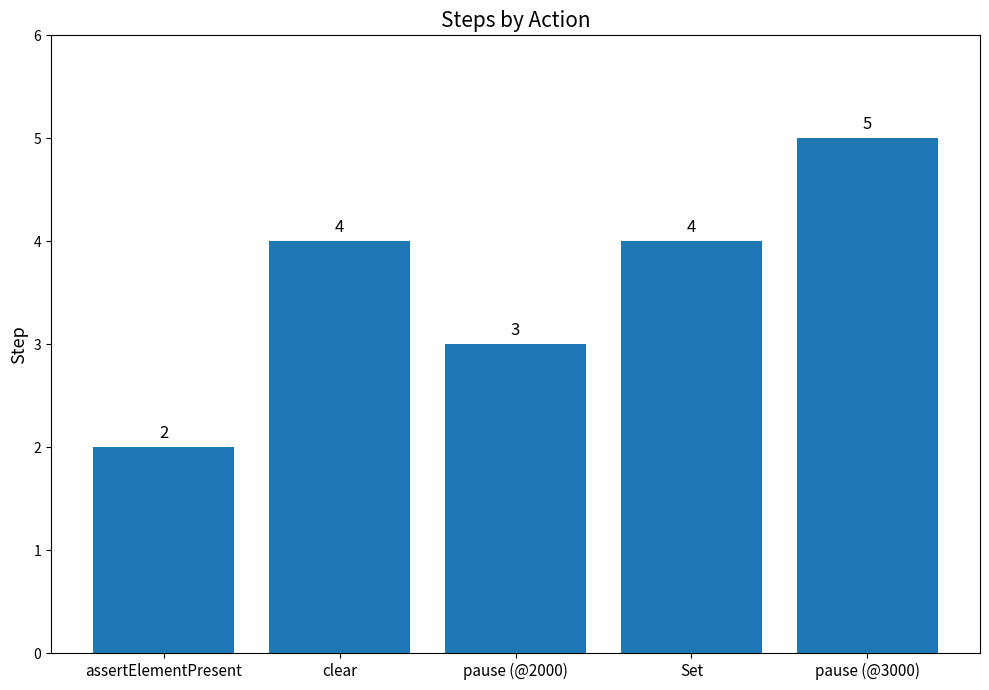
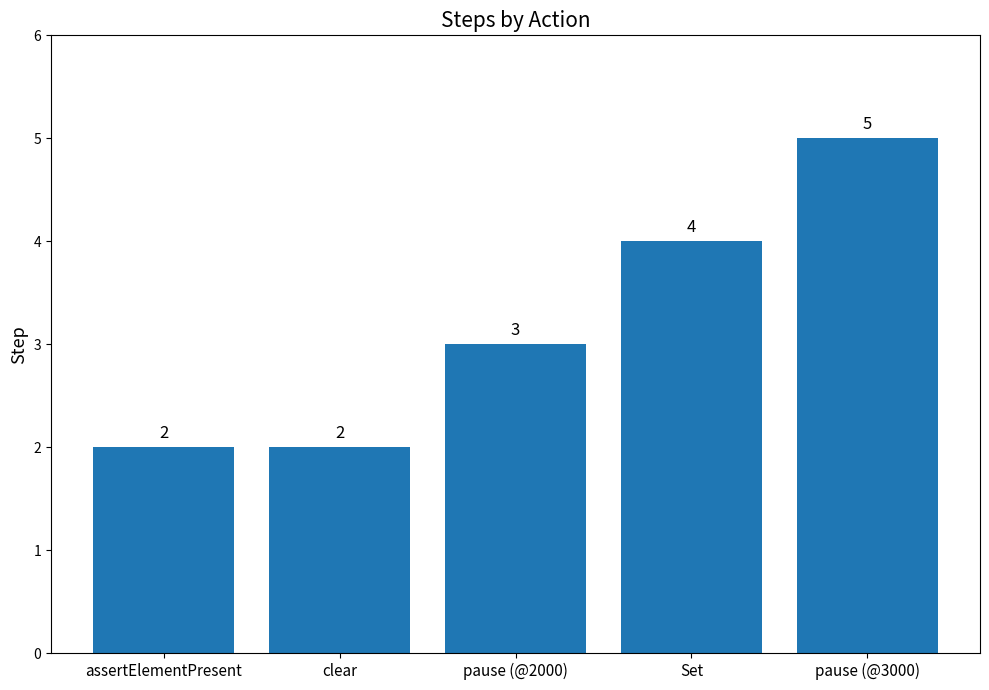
clear: 4 -> 2
